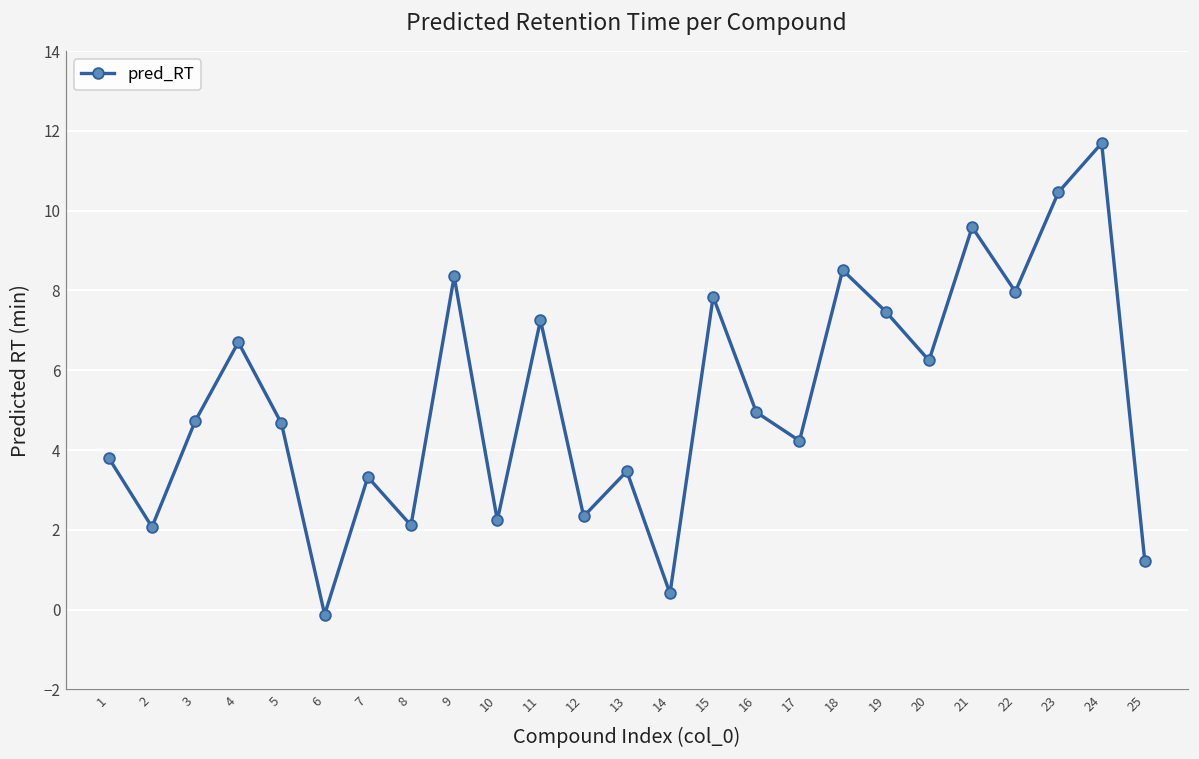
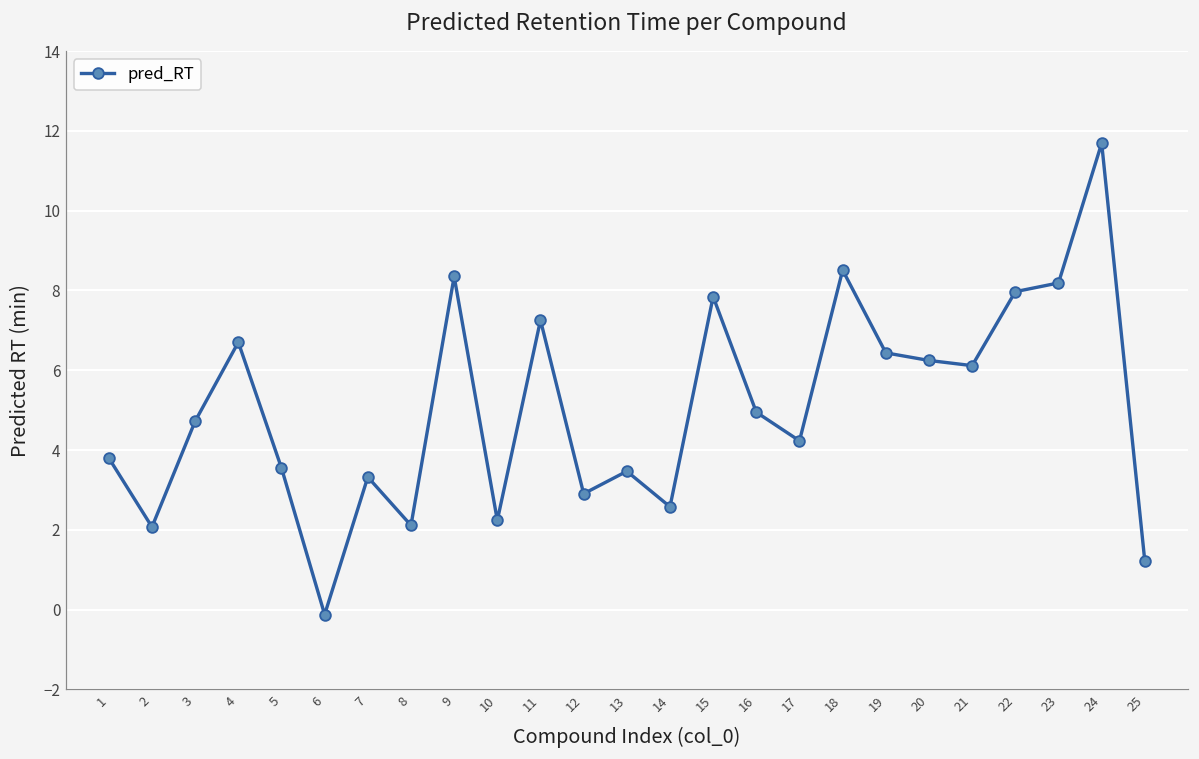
5: 4.7 -> 3.6
12: 2.3 -> 2.9
14: 0.4 -> 2.6
19: 7.5 -> 6.4
21: 9.6 -> 6.1
23: 10.5 -> 8.2
